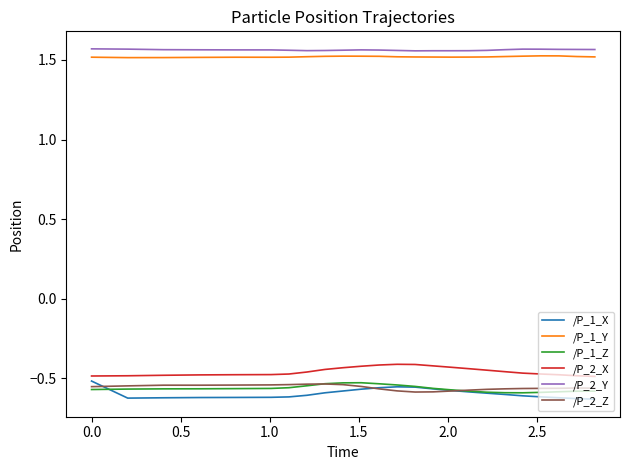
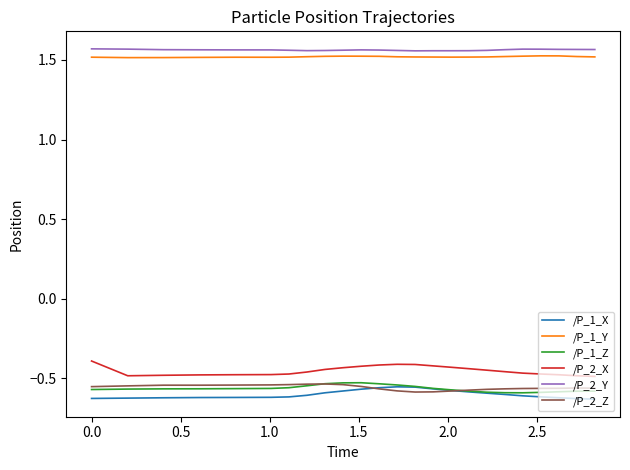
/P_1_X, 0.0: -0.52 -> -0.63
/P_2_X, 0.0: -0.48 -> -0.39
